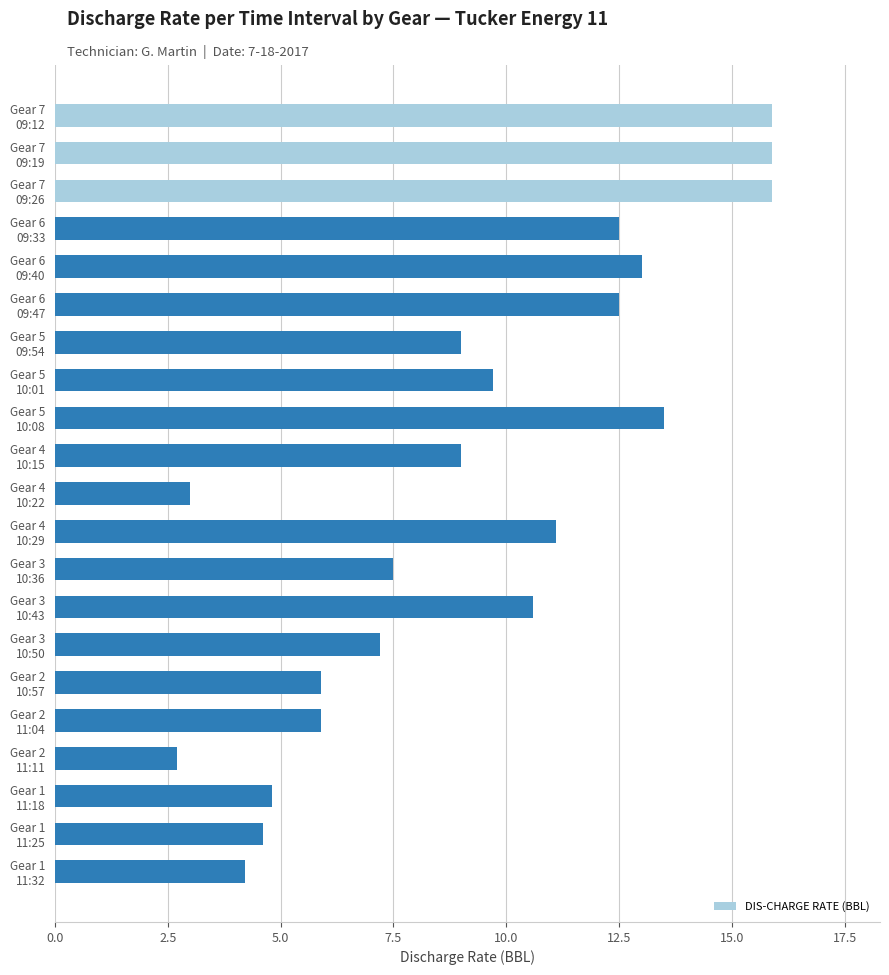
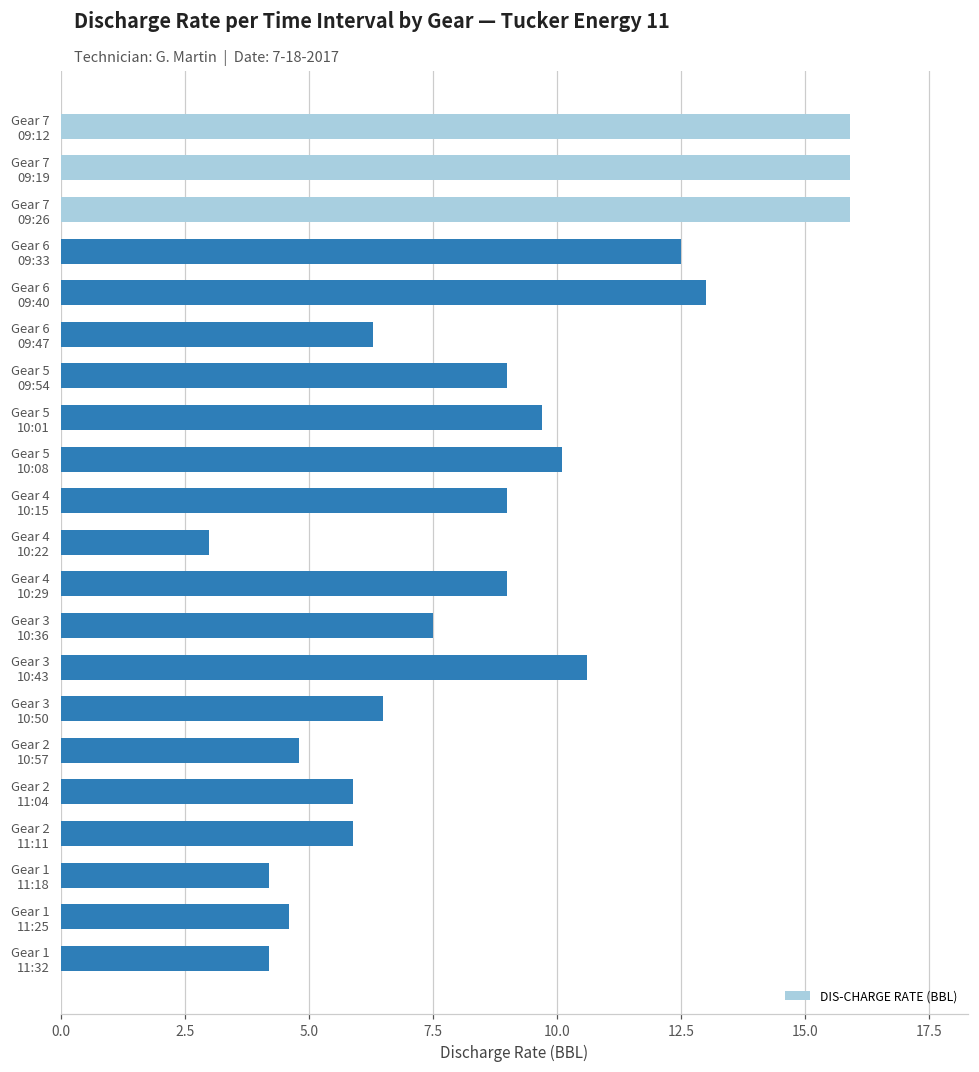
Gear 6 09:47: 12.5 -> 6.3
Gear 5 10:08: 13.5 -> 10.1
Gear 4 10:29: 11.1 -> 9.0
Gear 3 10:50: 7.2 -> 6.5
Gear 2 10:57: 5.9 -> 4.8
Gear 2 11:11: 2.7 -> 5.9
Gear 1 11:18: 4.8 -> 4.2
